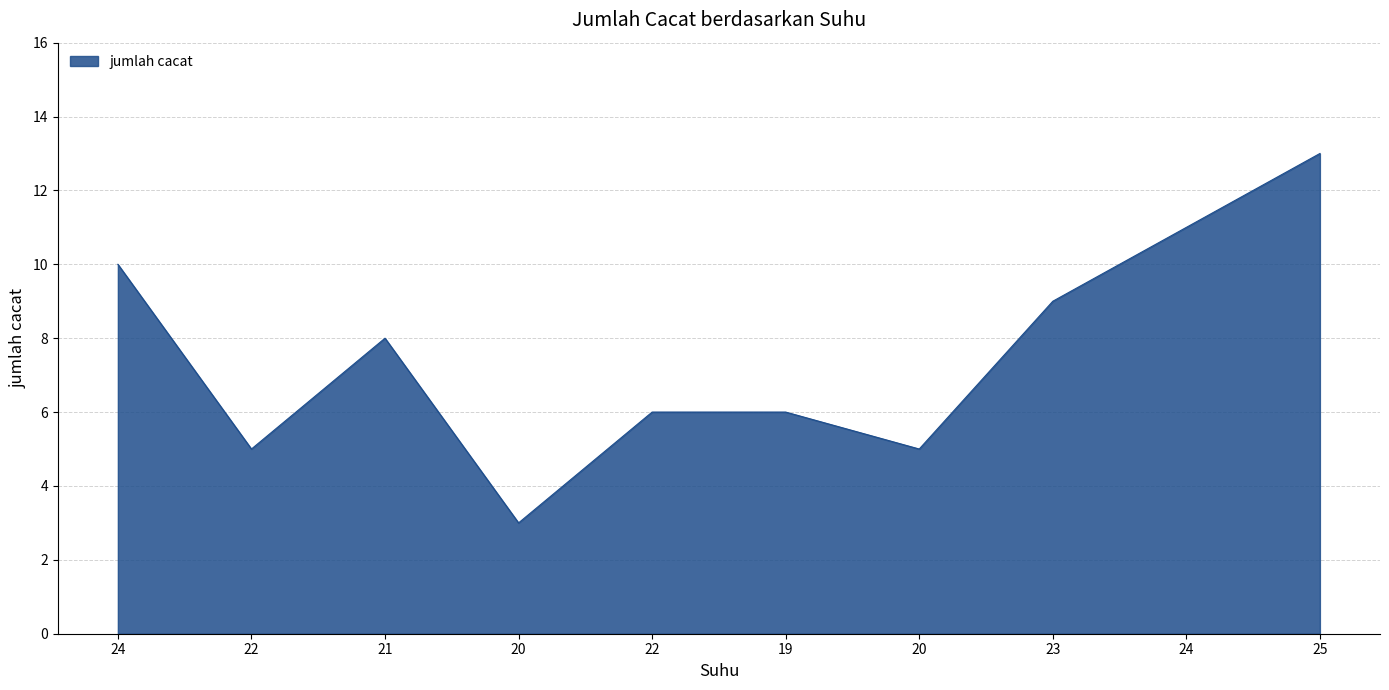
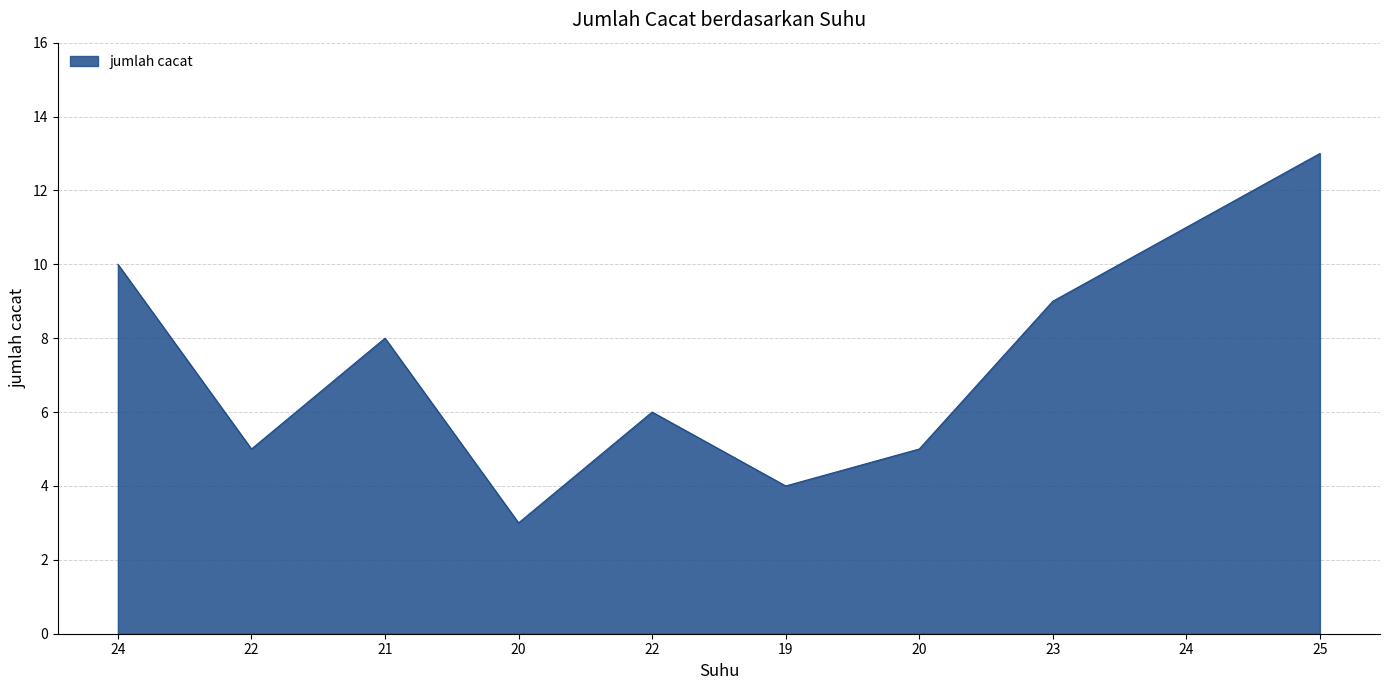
19: 6 -> 4
